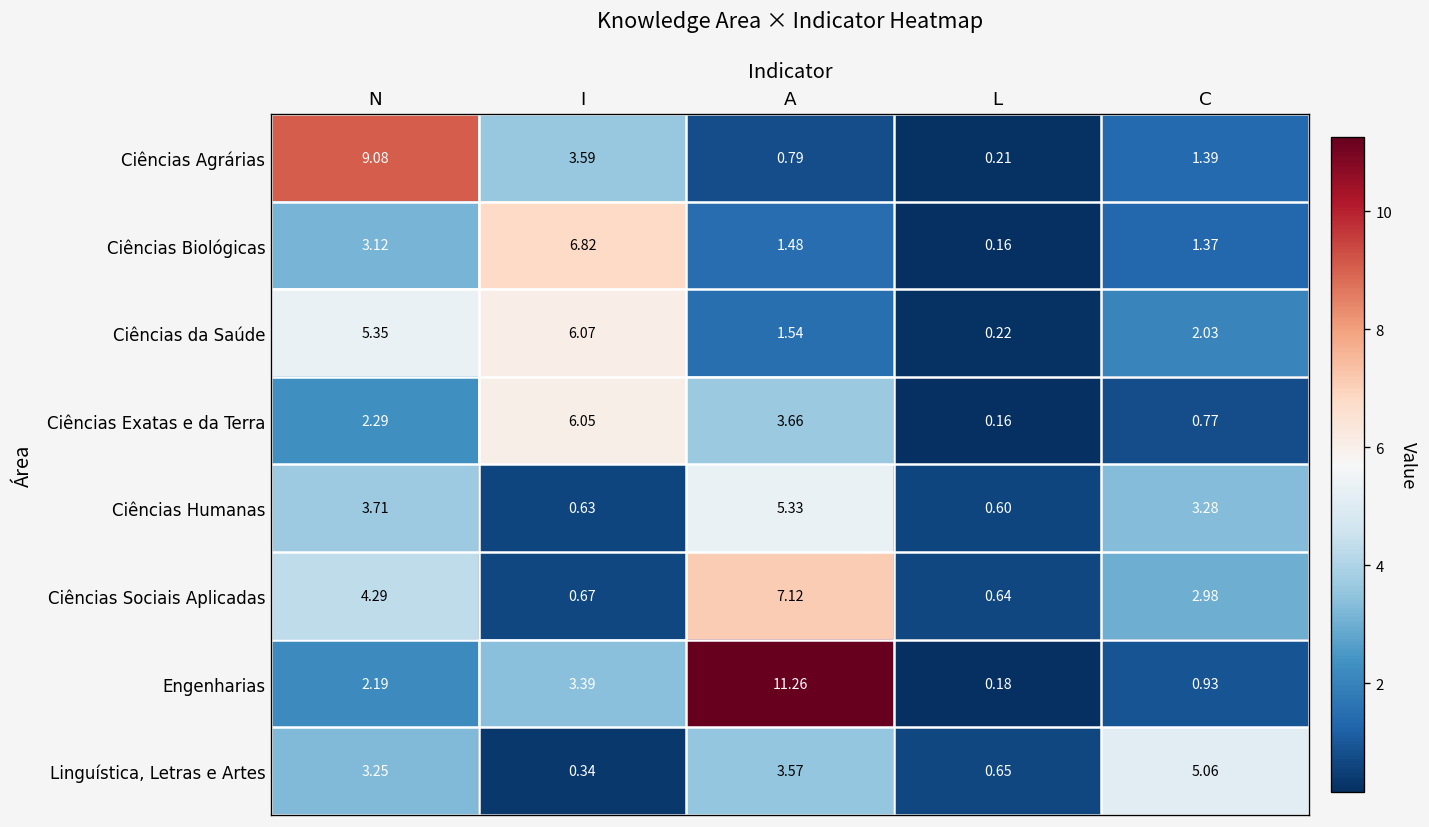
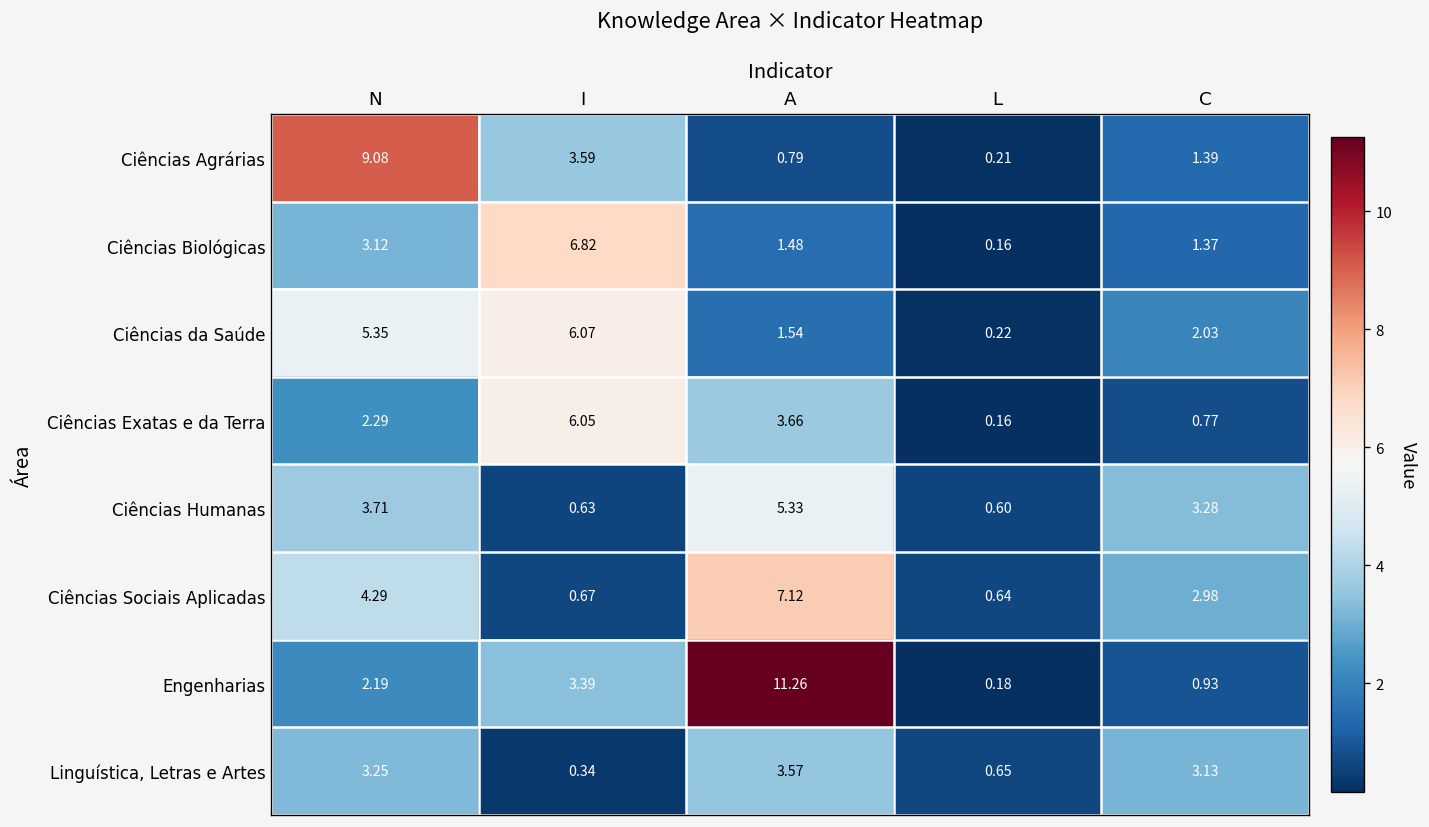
Linguística, Letras e Artes, C: 5.06 -> 3.13
